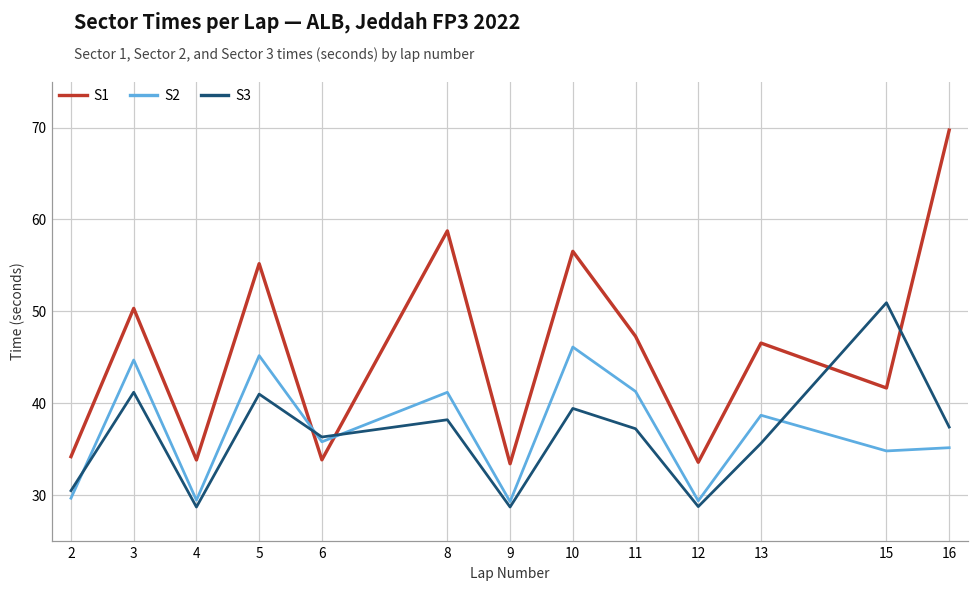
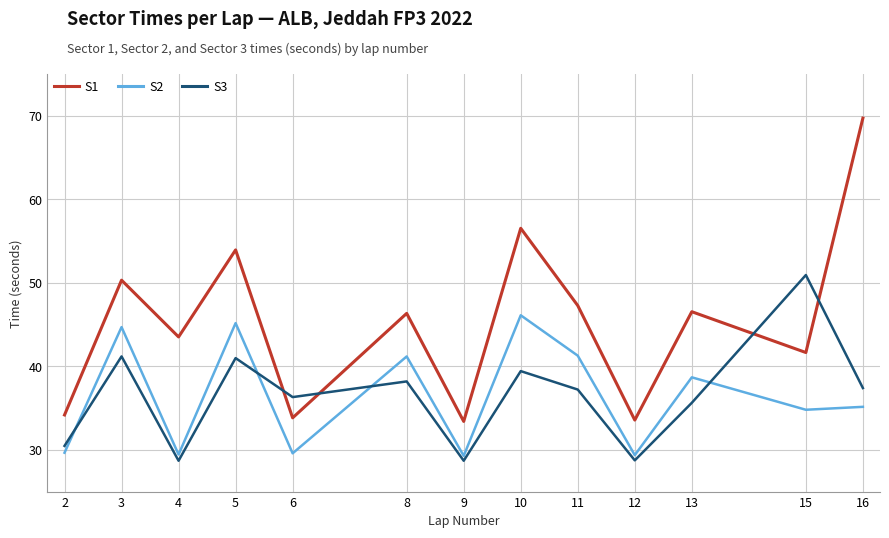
S1, 4: 34 -> 44
S1, 5: 55 -> 54
S2, 6: 36 -> 30
S1, 8: 59 -> 46
